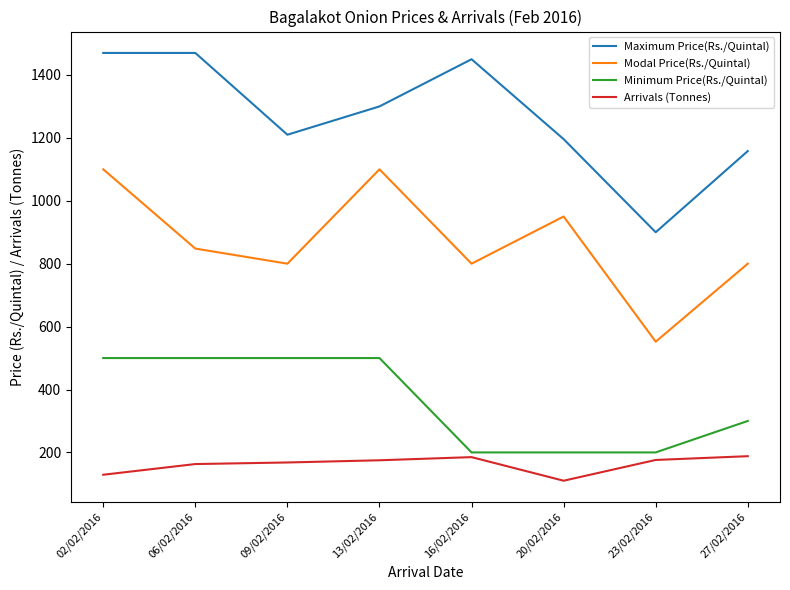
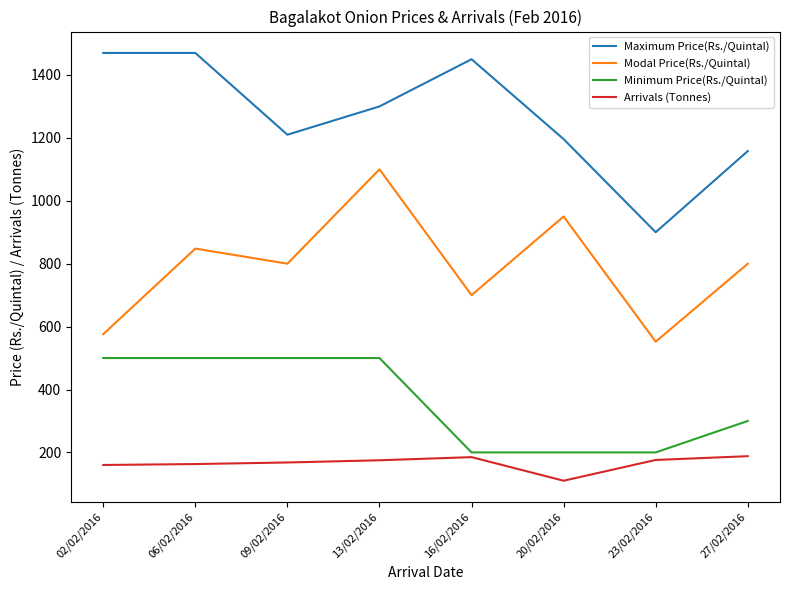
Modal Price(Rs./Quintal), 02/02/2016: 1100 -> 580
Arrivals (Tonnes), 02/02/2016: 130 -> 160
Modal Price(Rs./Quintal), 16/02/2016: 800 -> 700
